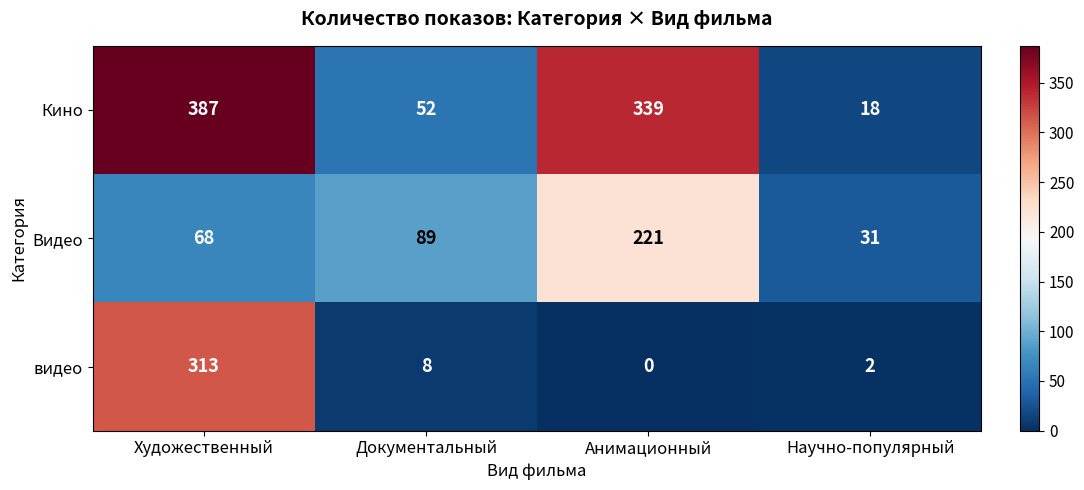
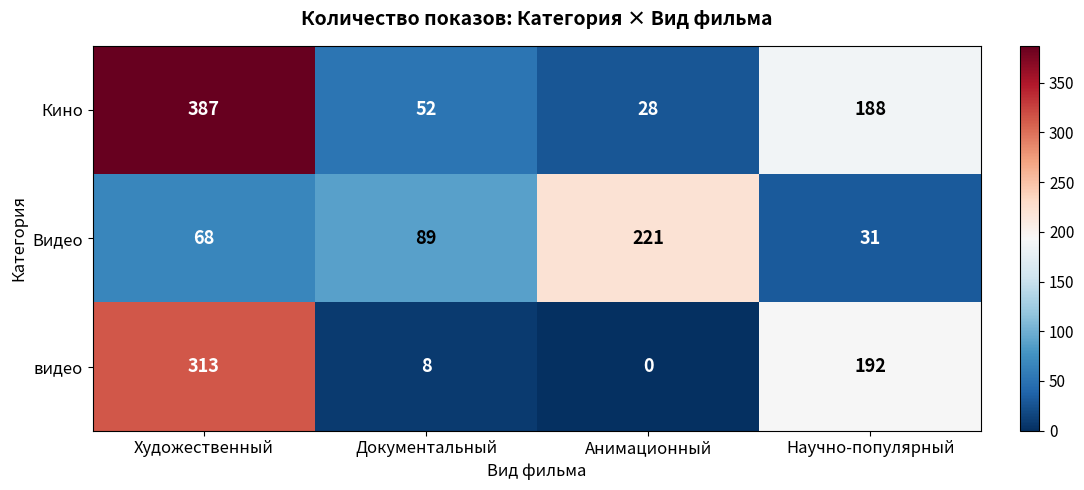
Кино, Анимационный: 339 -> 28
Кино, Научно-популярный: 18 -> 188
видео, Научно-популярный: 2 -> 192
